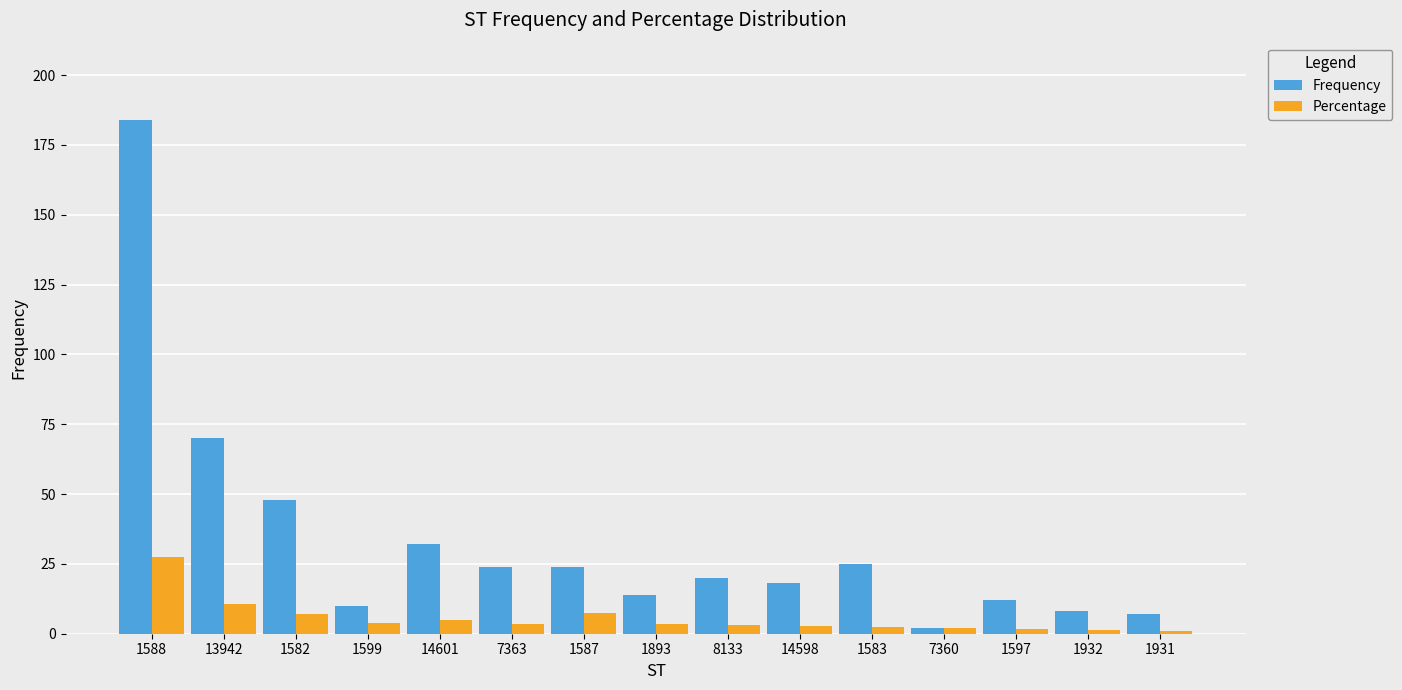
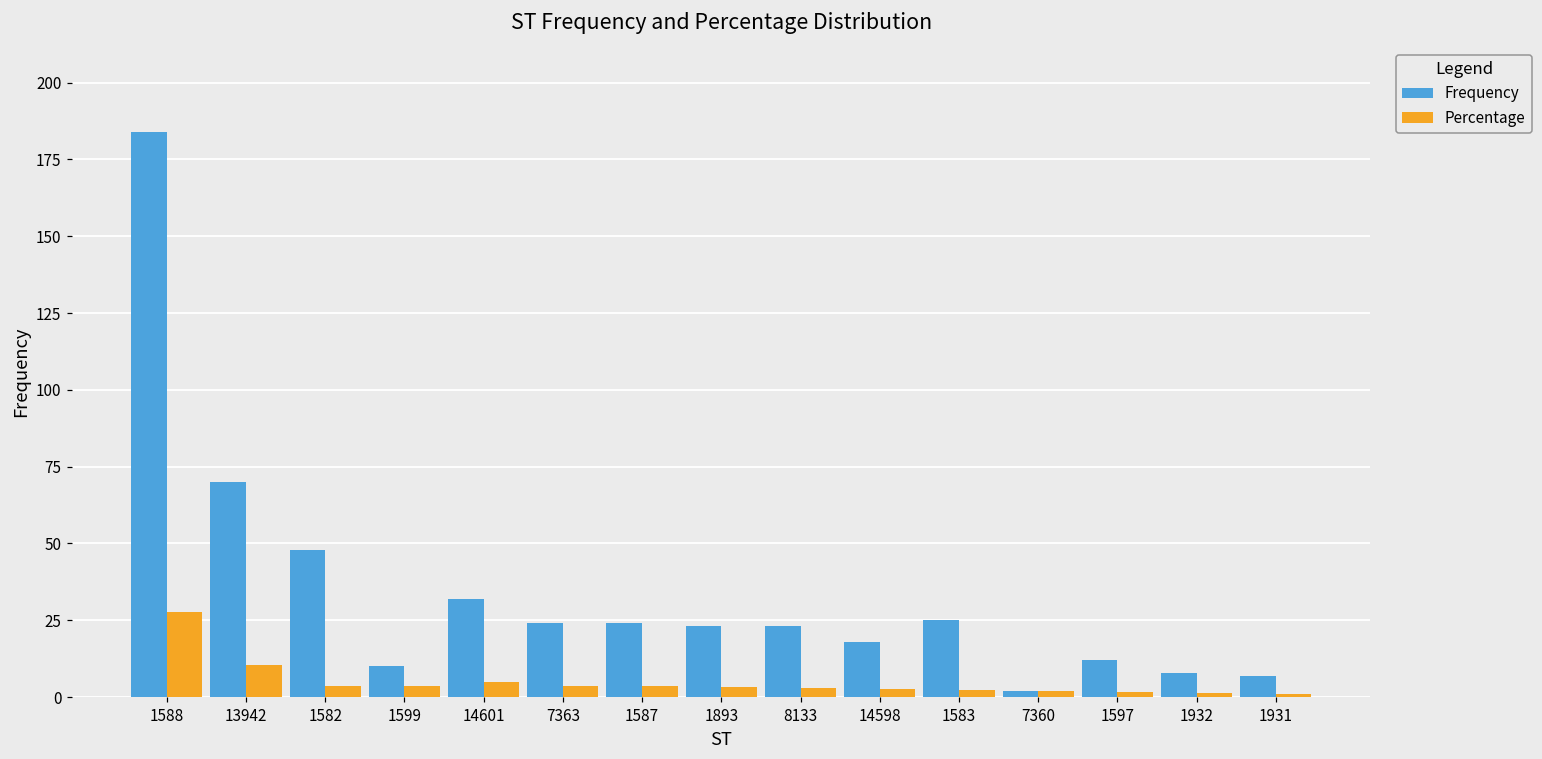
Percentage, 1582: 7 -> 4
Percentage, 1587: 7 -> 4
Frequency, 1893: 14 -> 23
Frequency, 8133: 20 -> 23
